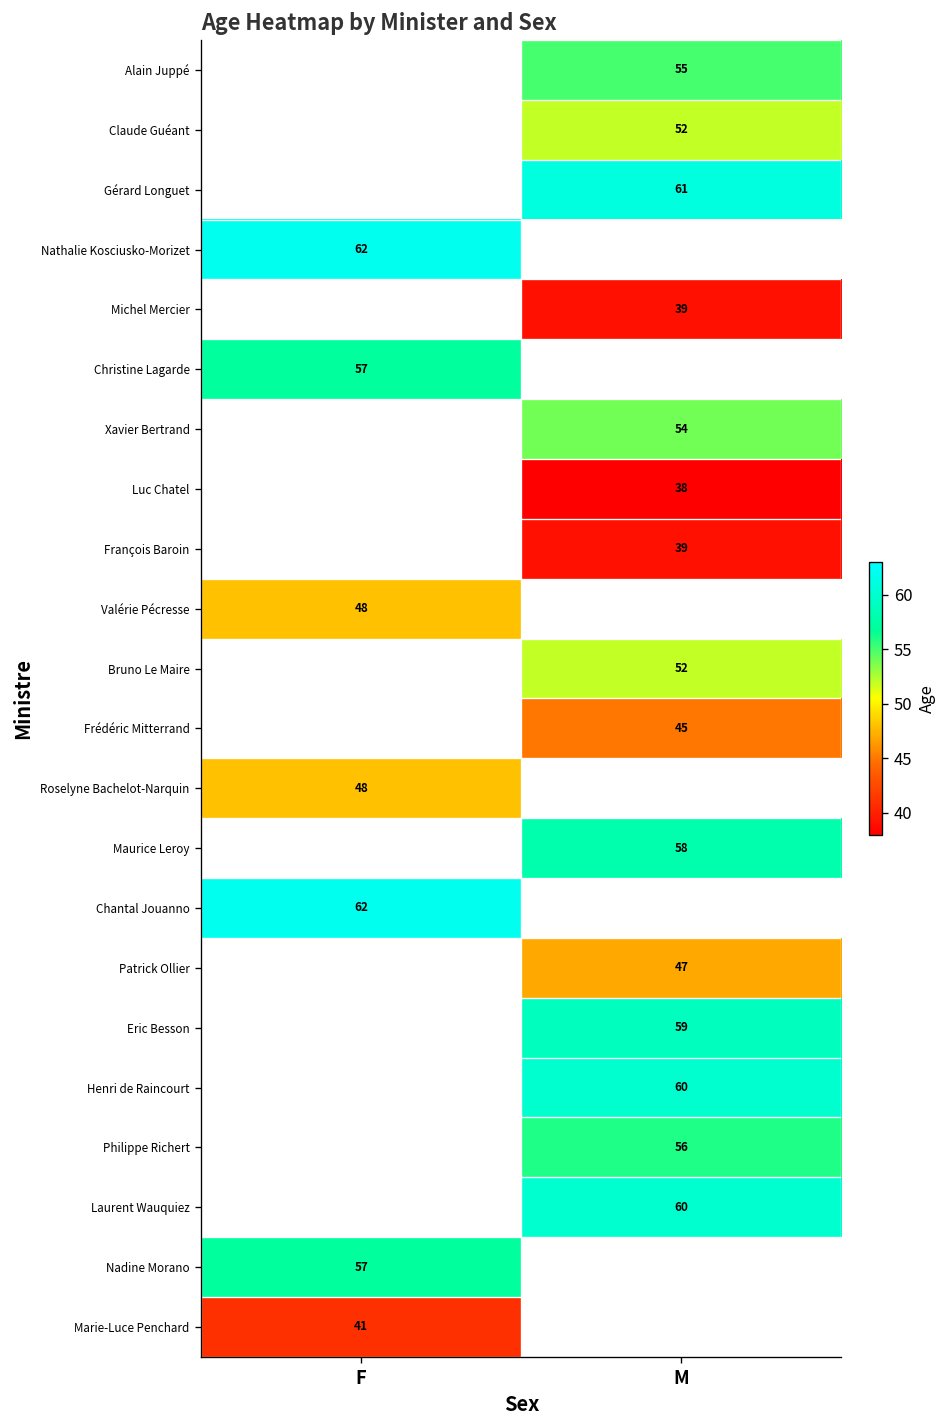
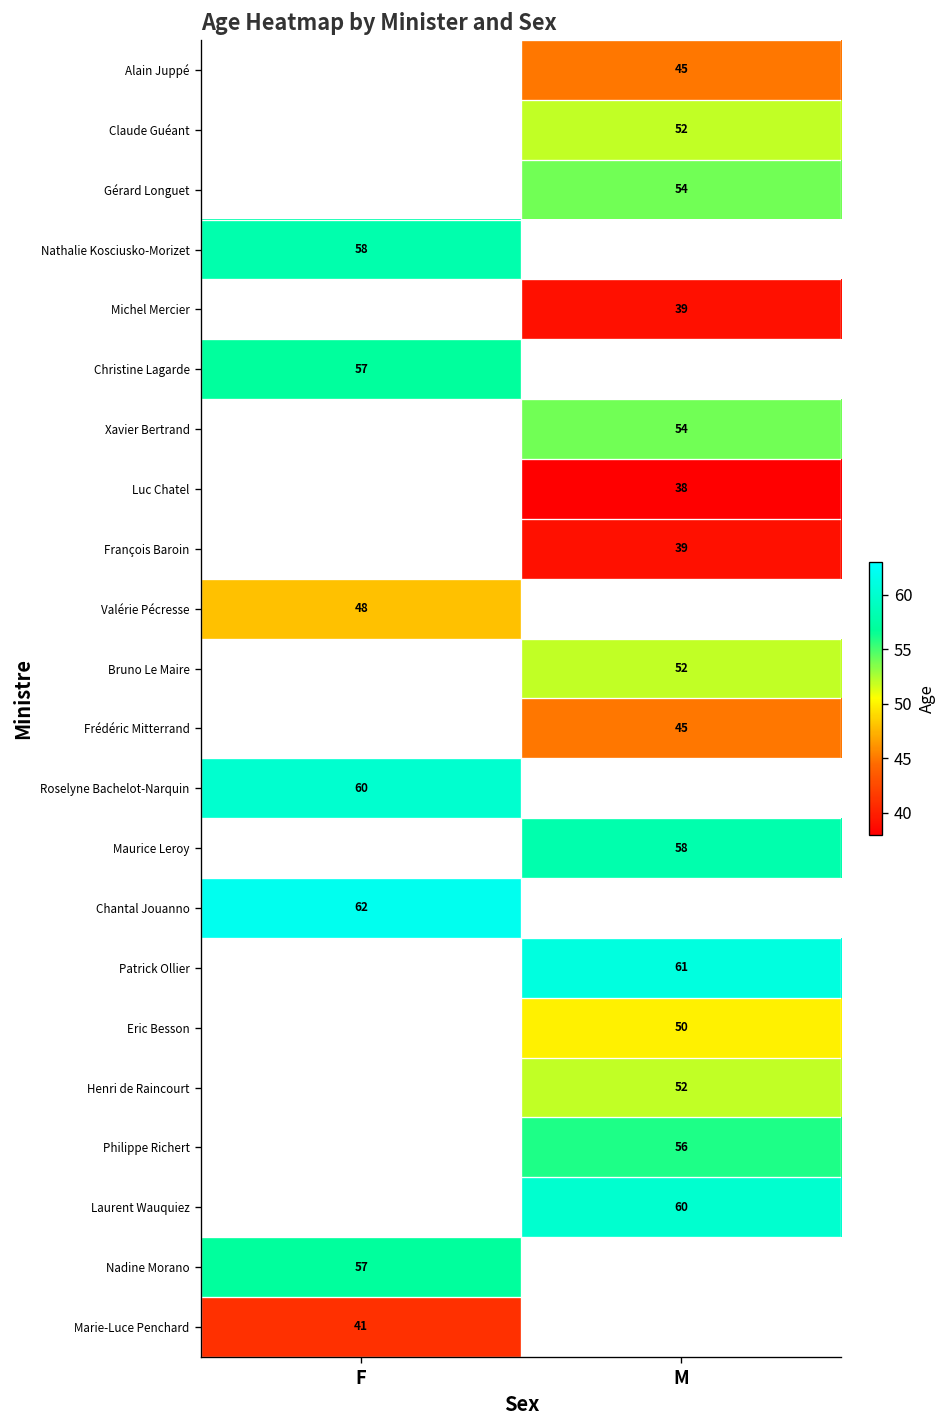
Alain Juppé, M: 55 -> 45
Gérard Longuet, M: 61 -> 54
Nathalie Kosciusko-Morizet, F: 62 -> 58
Roselyne Bachelot-Narquin, F: 48 -> 60
Patrick Ollier, M: 47 -> 61
Eric Besson, M: 59 -> 50
Henri de Raincourt, M: 60 -> 52
